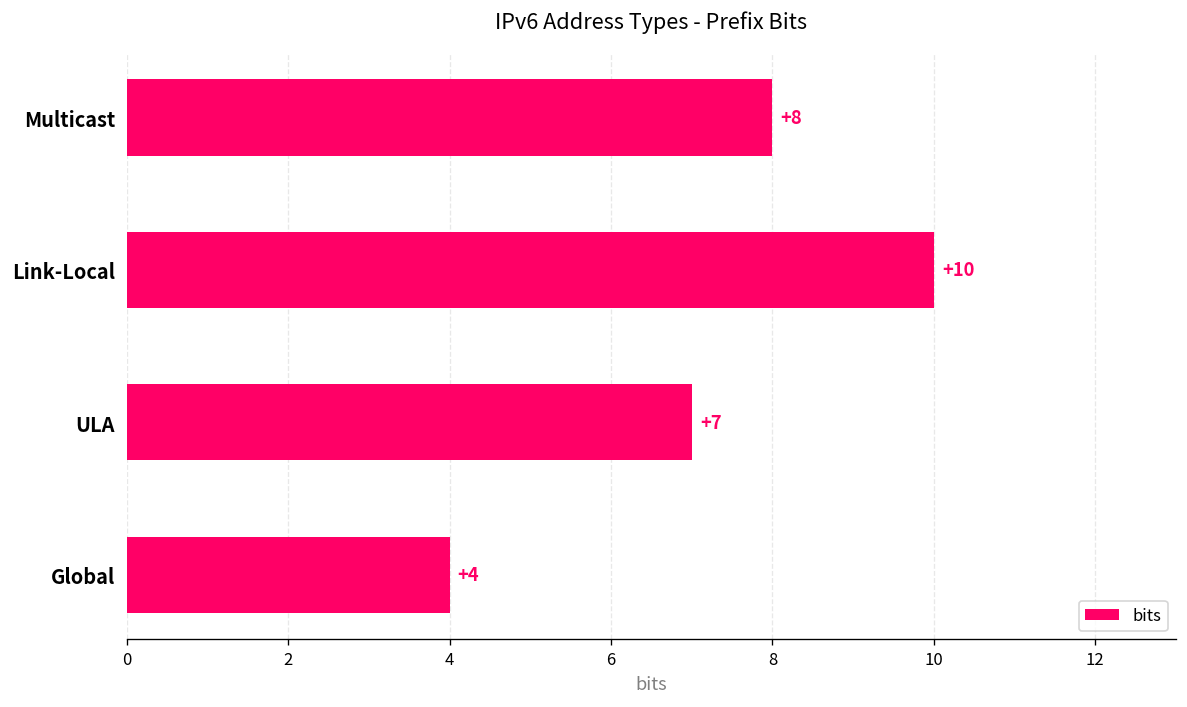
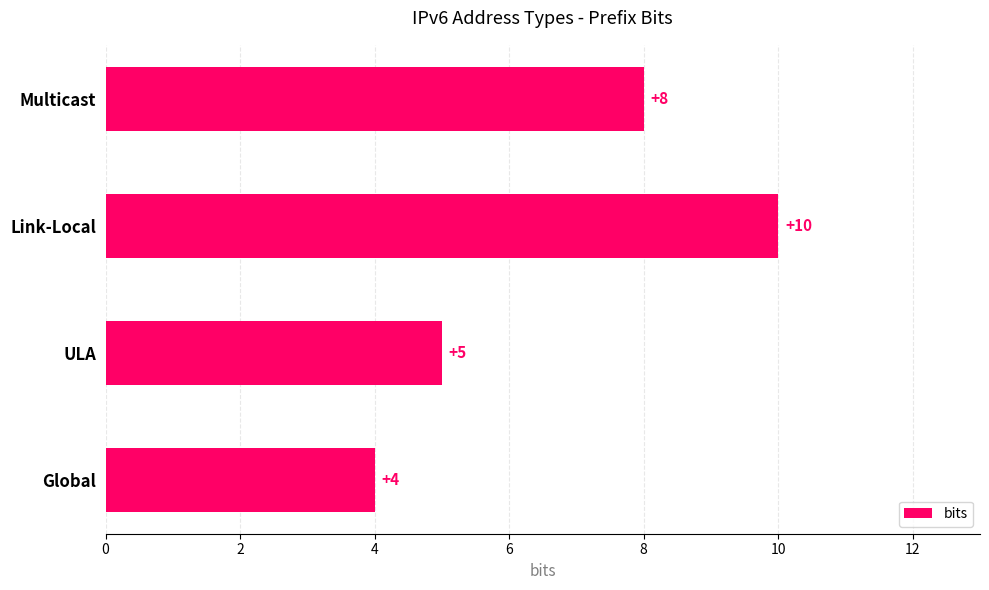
ULA: +7 -> +5
